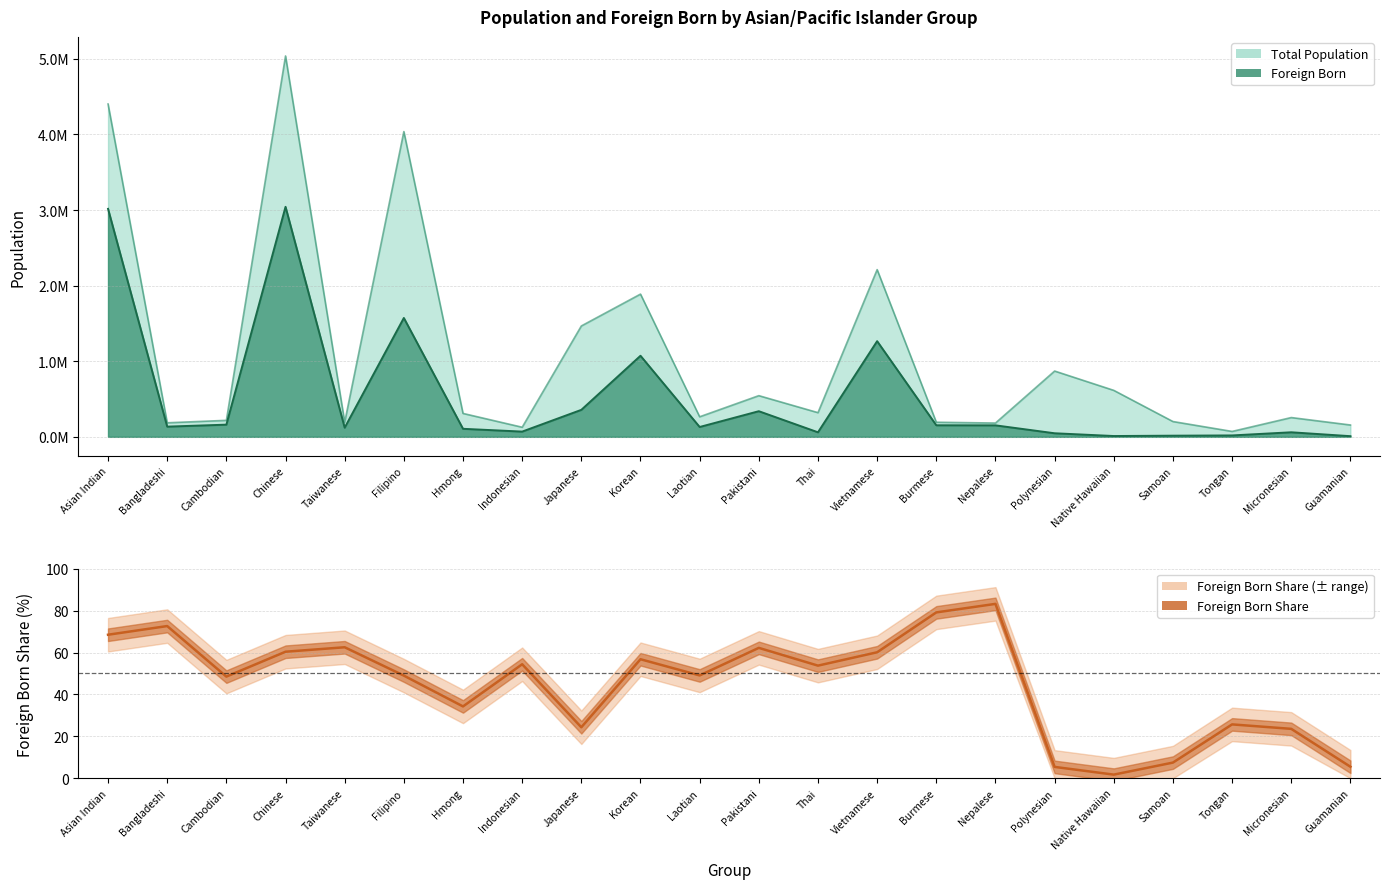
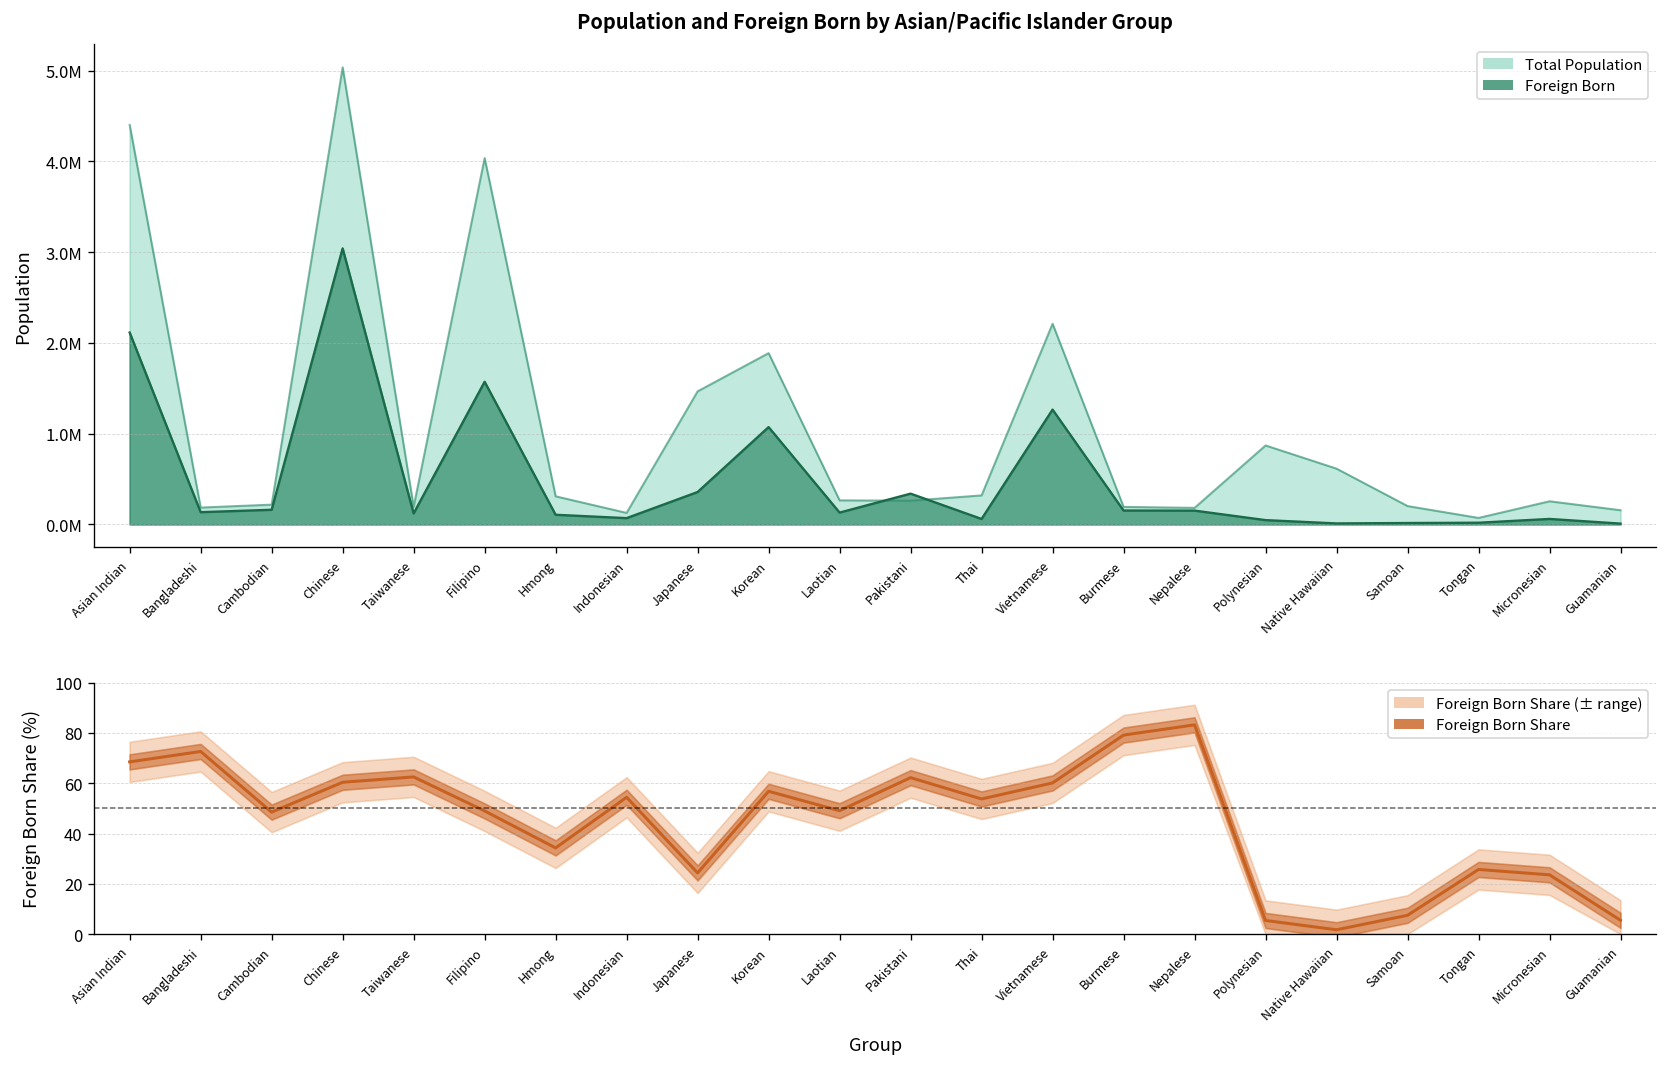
Population and Foreign Born by Asian/Pacific Islander Group, Foreign Born, Asian Indian: 3000000 -> 2100000
Population and Foreign Born by Asian/Pacific Islander Group, Total Population, Pakistani: 500000 -> 300000
